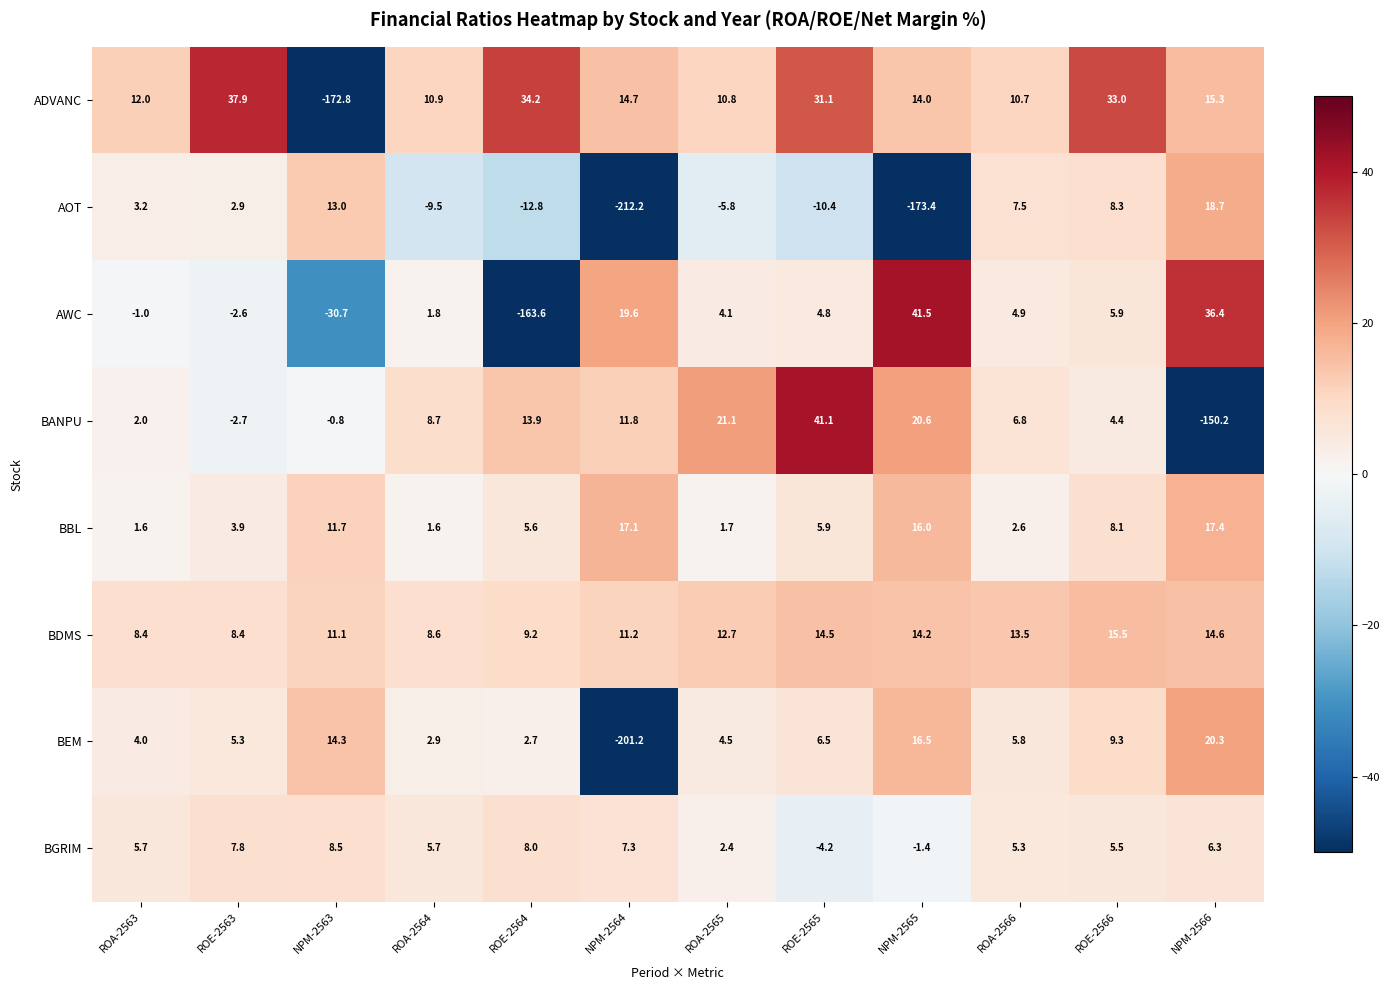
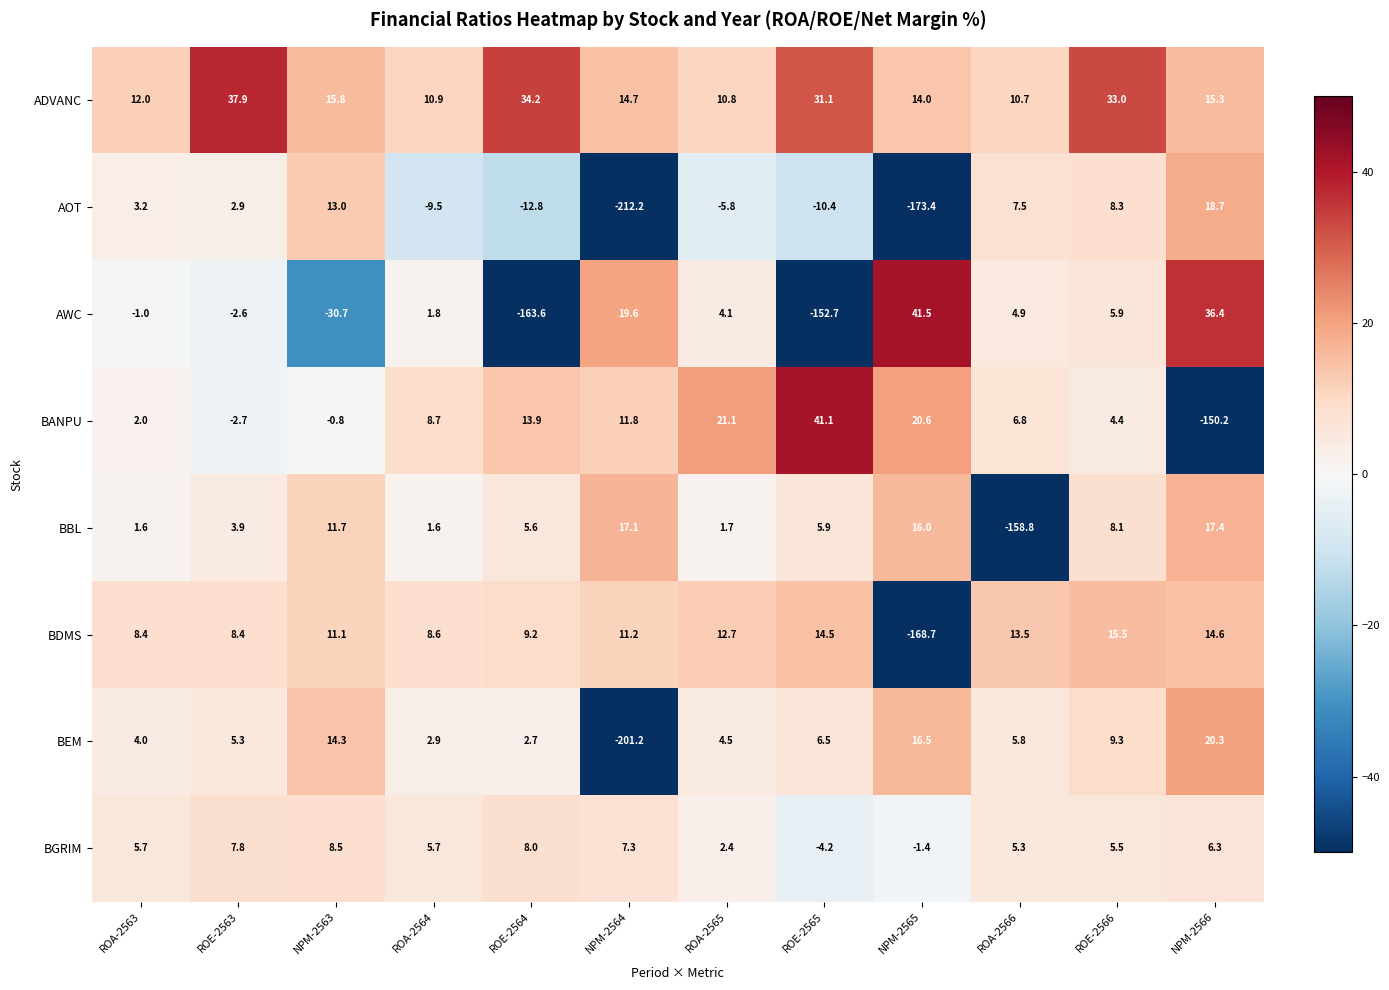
ADVANC, NPM-2563: -172.8 -> 15.8
AWC, ROE-2565: 4.8 -> -152.7
BBL, ROA-2566: 2.6 -> -158.8
BDMS, NPM-2565: 14.2 -> -168.7
